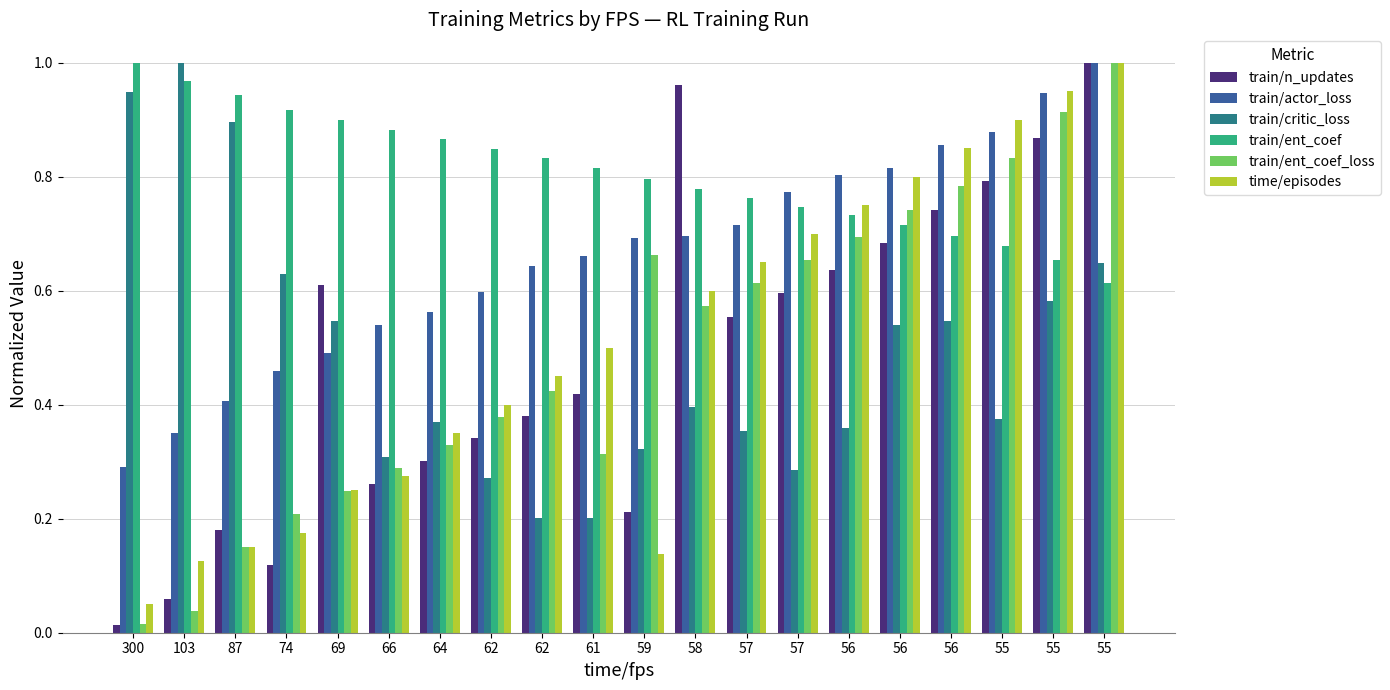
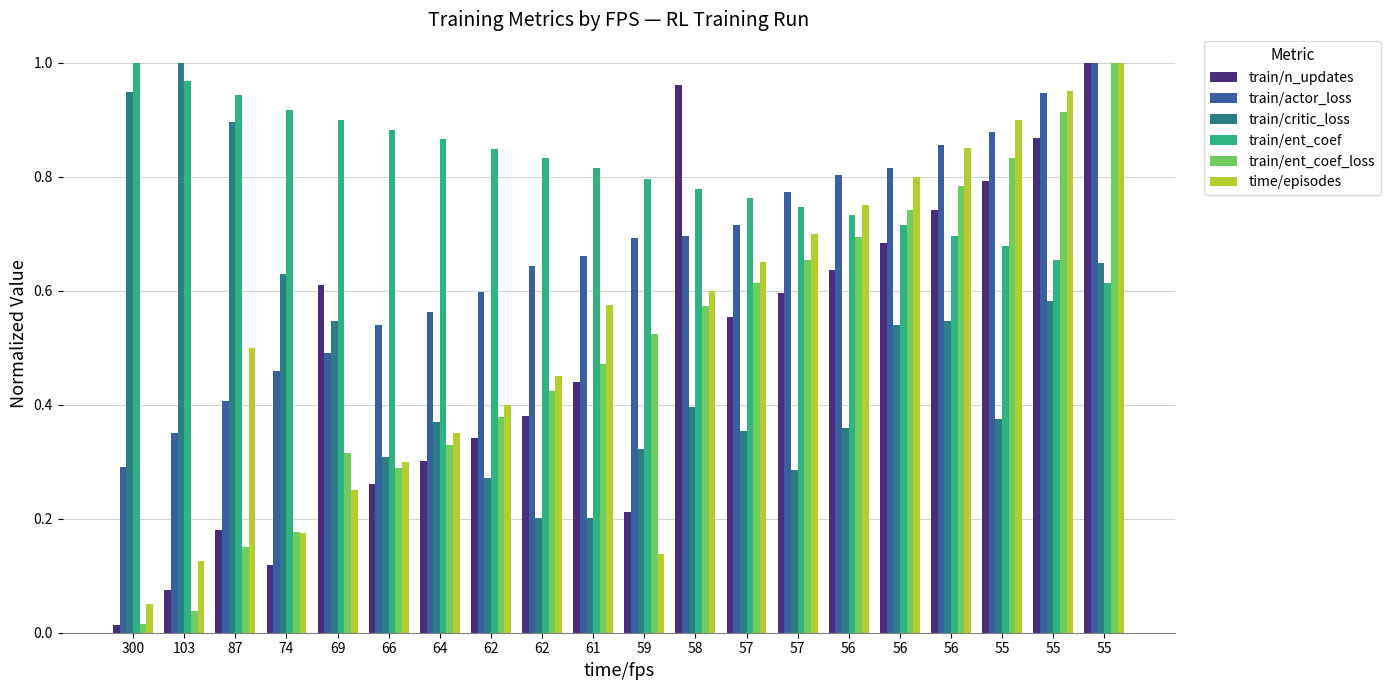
train/n_updates, 103: 0.06 -> 0.07
time/episodes, 87: 0.15 -> 0.50
train/ent_coef_loss, 74: 0.21 -> 0.18
train/ent_coef_loss, 69: 0.25 -> 0.32
time/episodes, 66: 0.28 -> 0.30
train/n_updates, 61: 0.42 -> 0.44
train/ent_coef_loss, 61: 0.31 -> 0.47
time/episodes, 61: 0.50 -> 0.58
train/ent_coef_loss, 59: 0.66 -> 0.52
